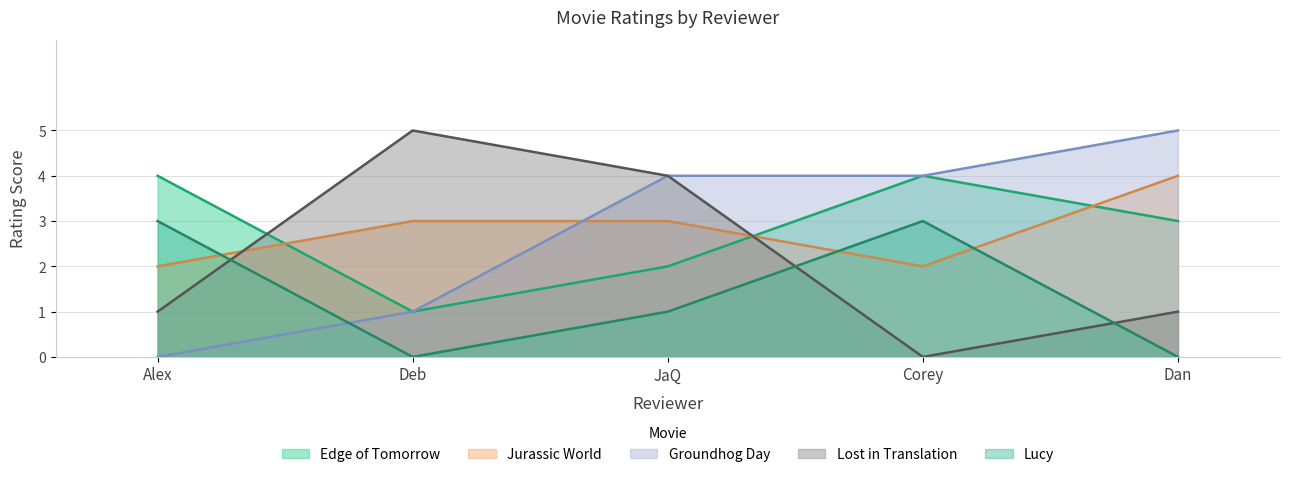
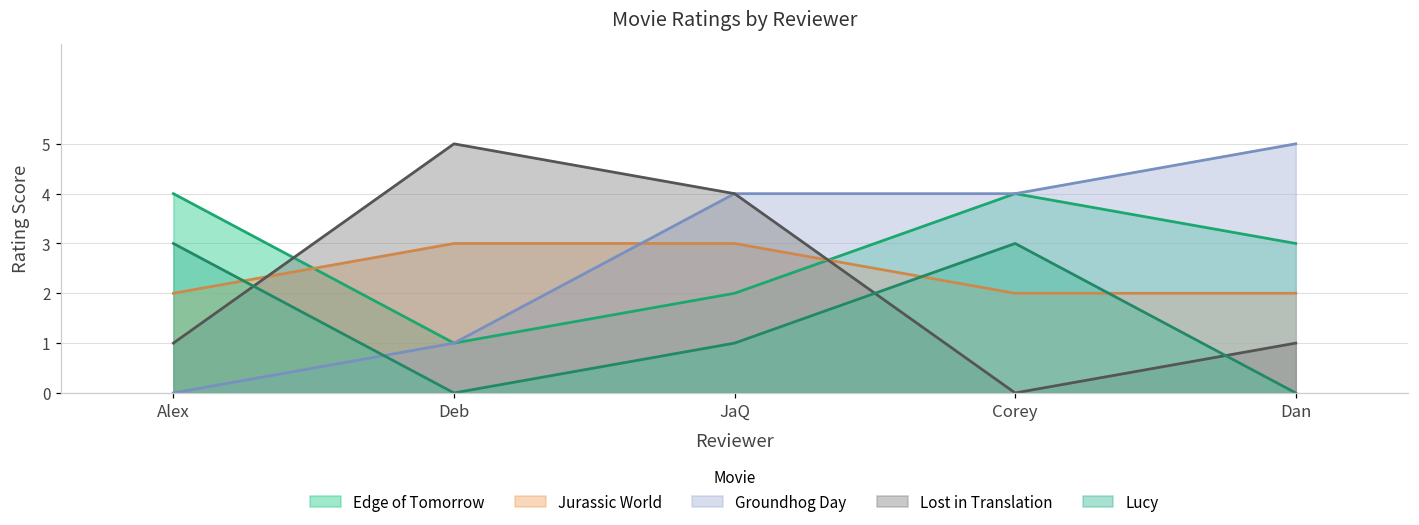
Jurassic World, Dan: 4 -> 2
